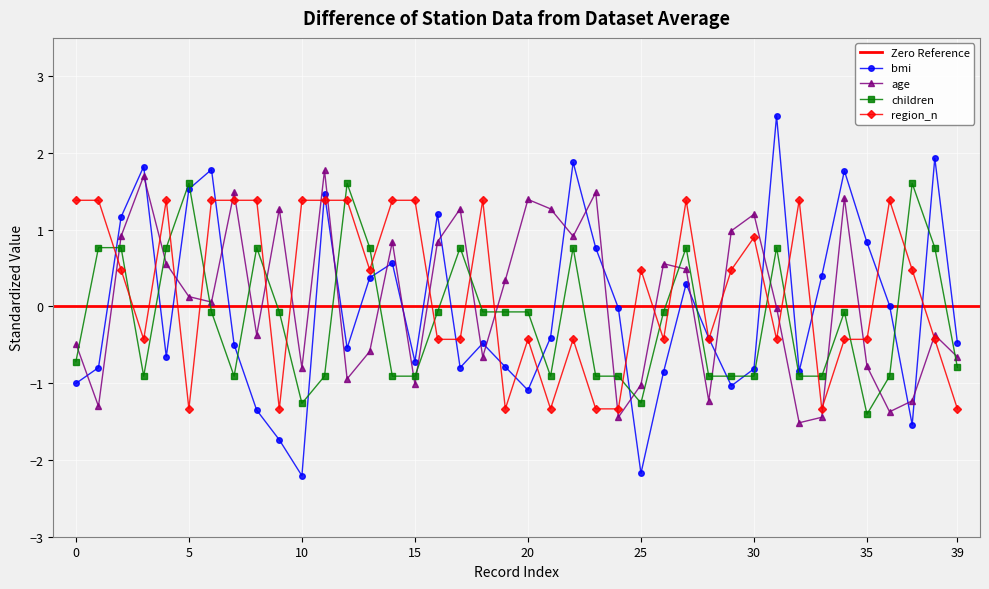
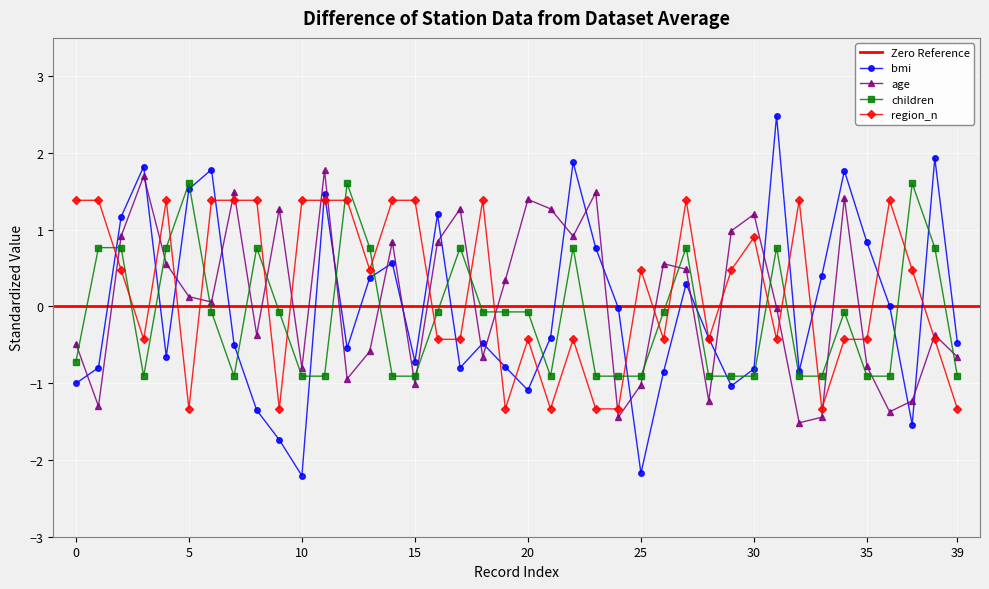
children, 10: -1.3 -> -0.9
children, 25: -1.3 -> -0.9
children, 35: -1.4 -> -0.9
children, 39: -0.8 -> -0.9
